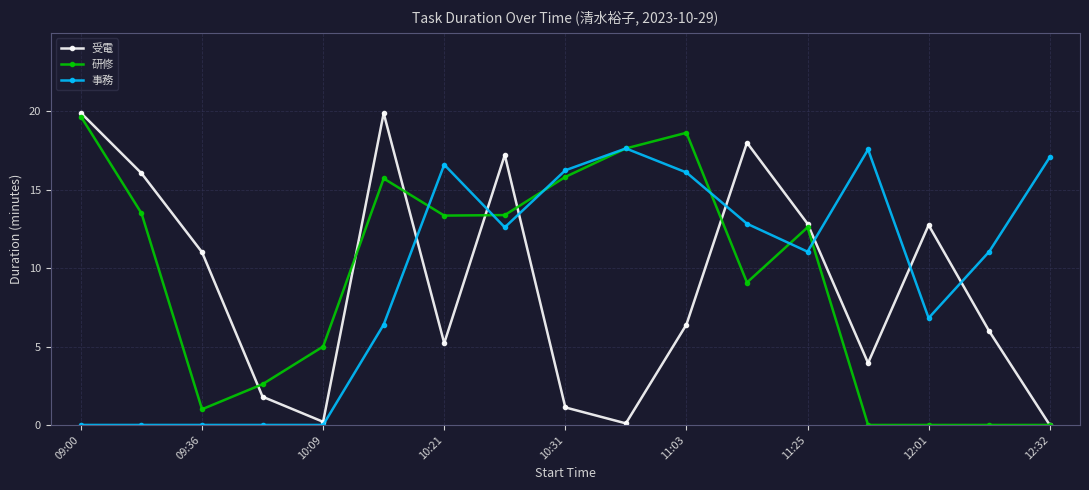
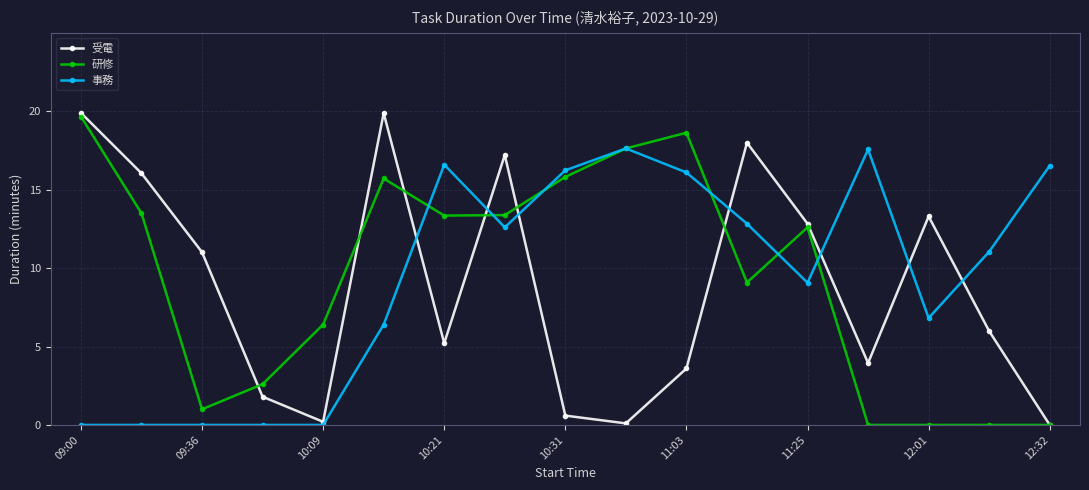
研修, 10:09: 5.0 -> 6.4
受電, 10:31: 1.1 -> 0.6
受電, 11:03: 6.4 -> 3.6
事務, 11:25: 11.1 -> 9.1
受電, 12:01: 12.7 -> 13.3
事務, 12:32: 17.1 -> 16.5
